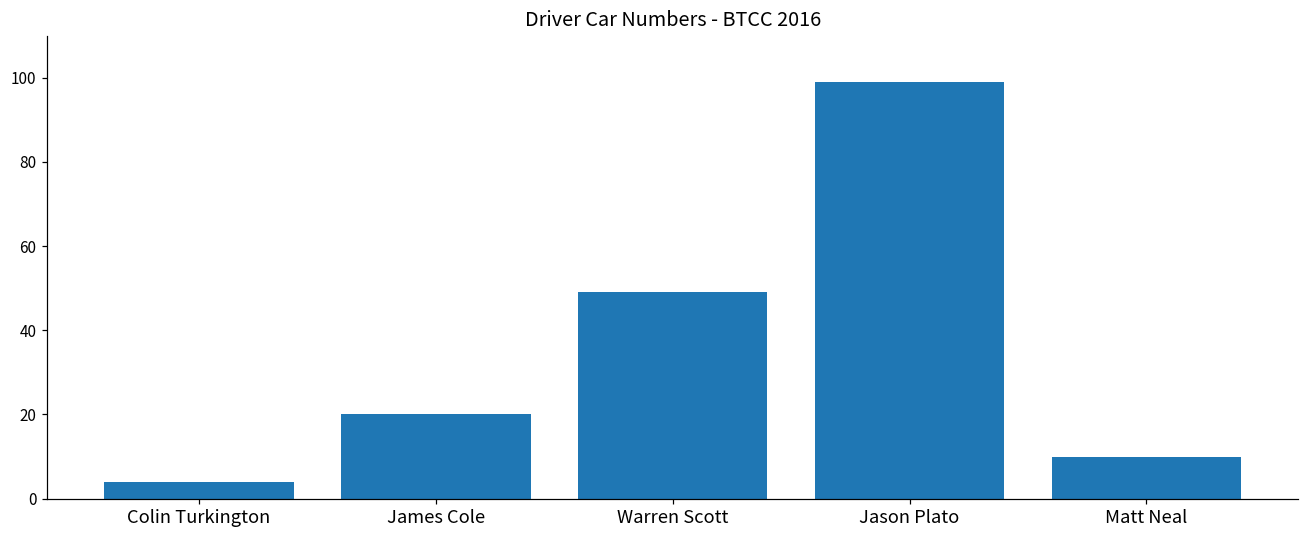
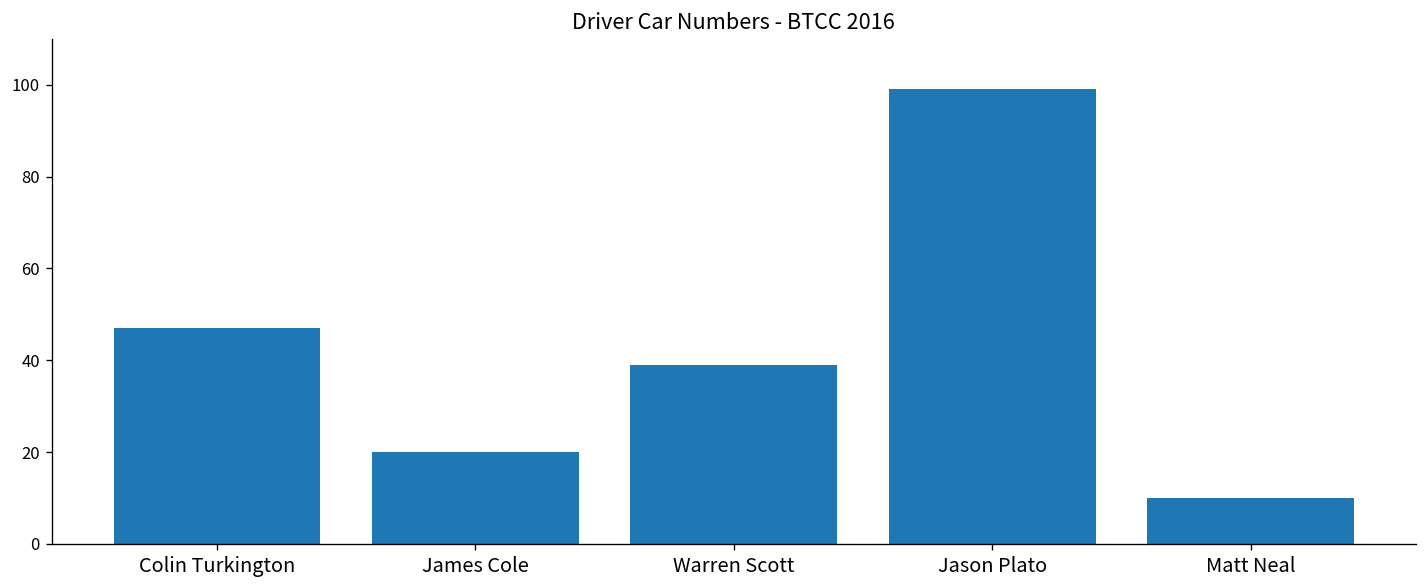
Colin Turkington: 4 -> 47
Warren Scott: 49 -> 39
